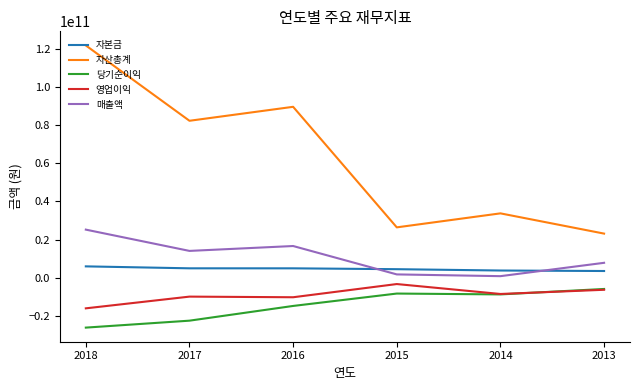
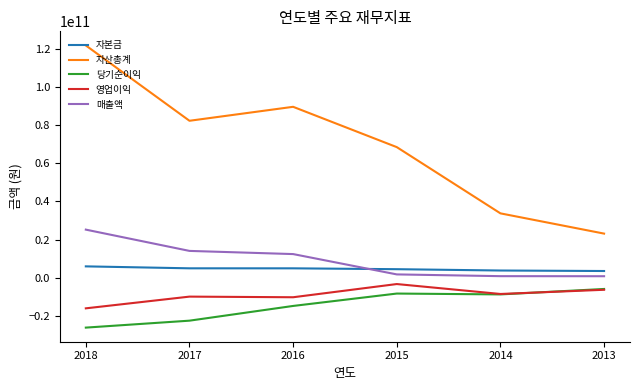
매출액, 2016: 17000000000 -> 12000000000
자산총계, 2015: 26000000000 -> 68000000000
매출액, 2013: 8000000000 -> 1000000000
